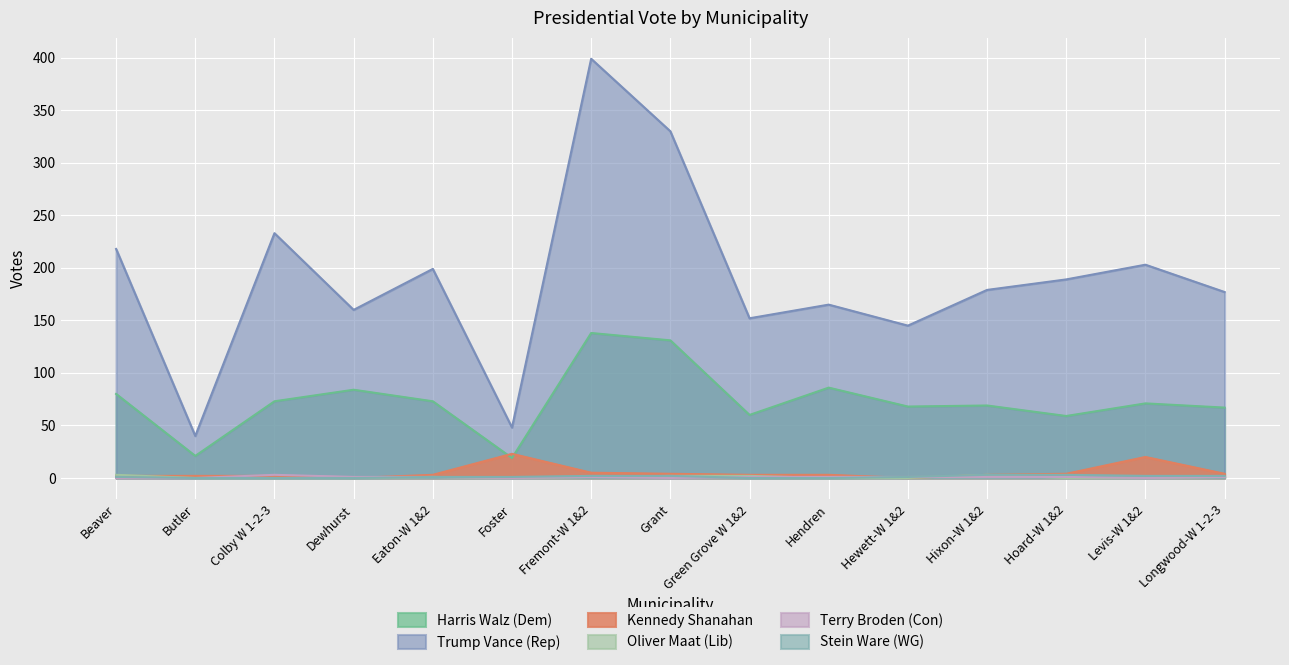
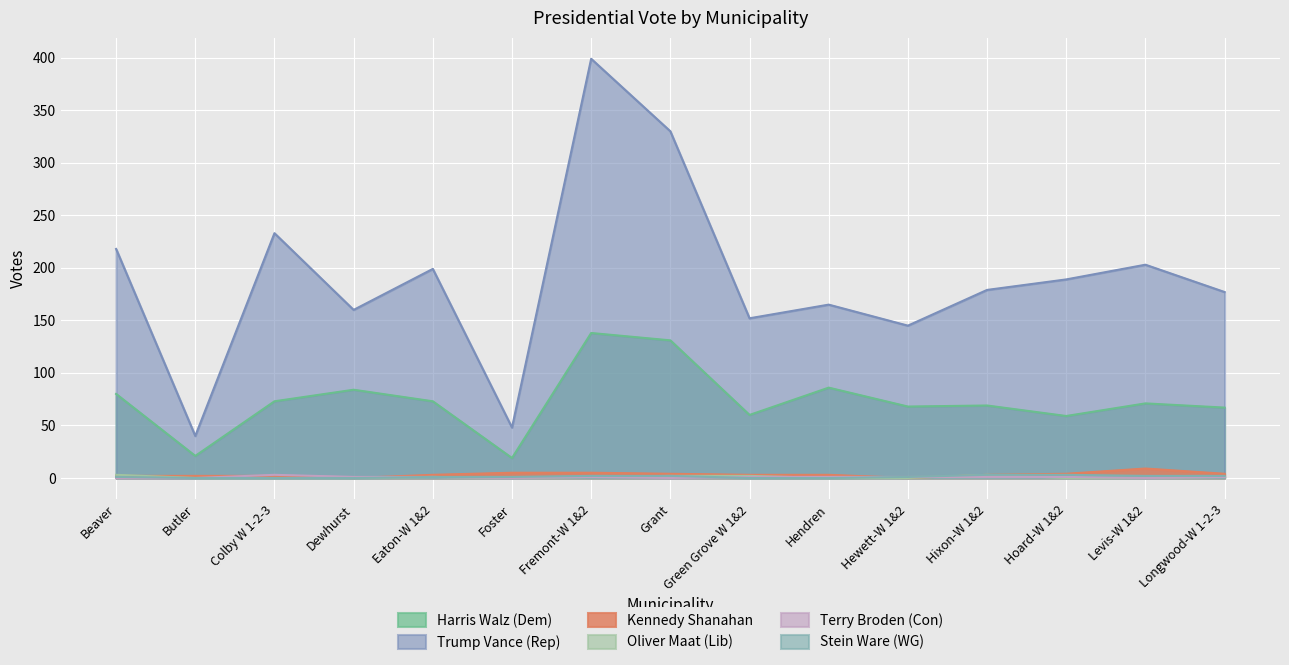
Kennedy Shanahan, Foster: 23 -> 5
Kennedy Shanahan, Levis-W 1&2: 20 -> 9
